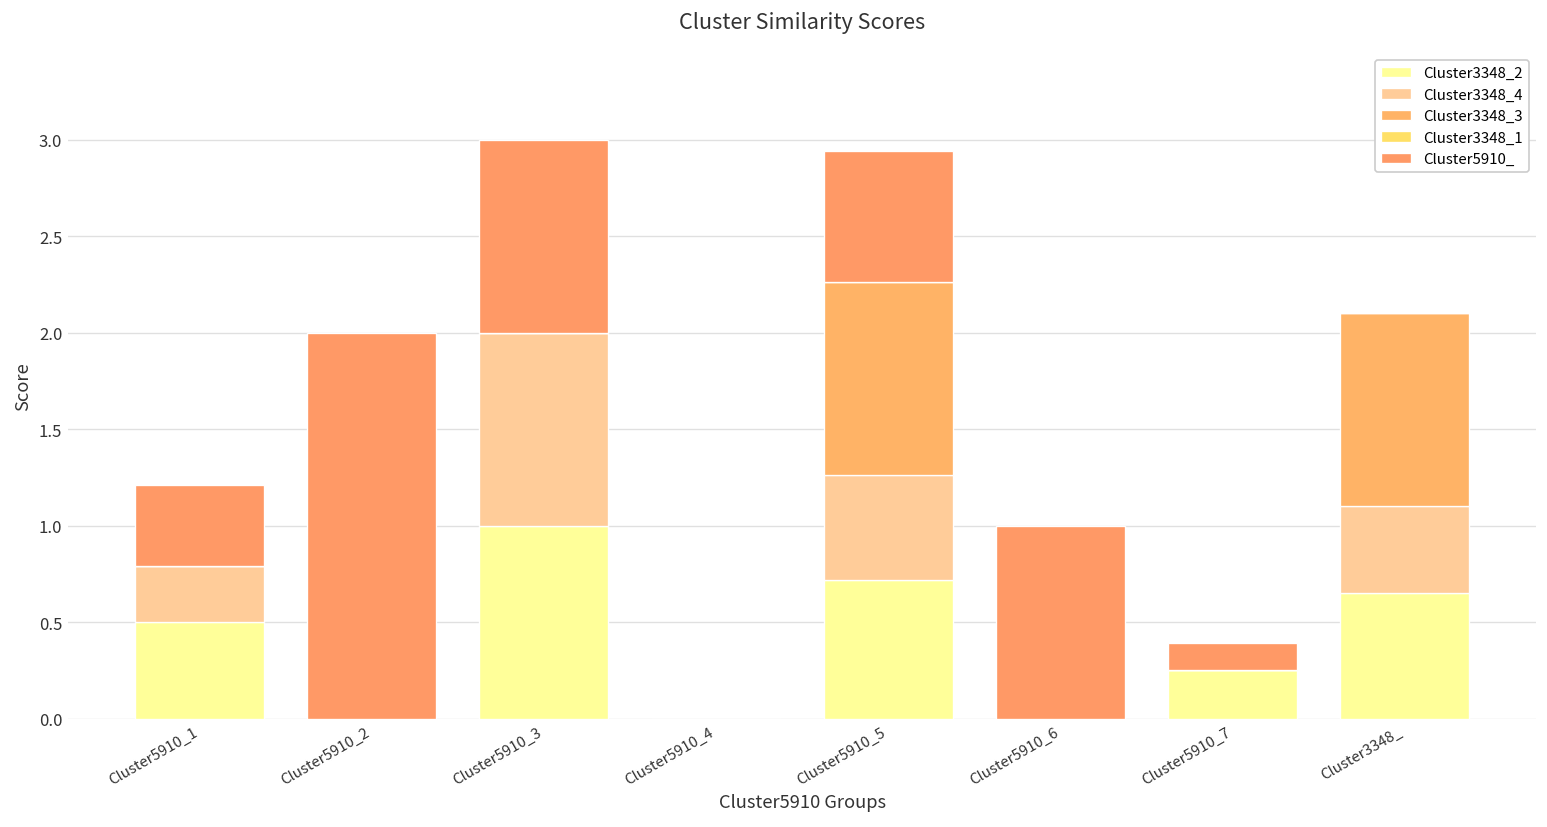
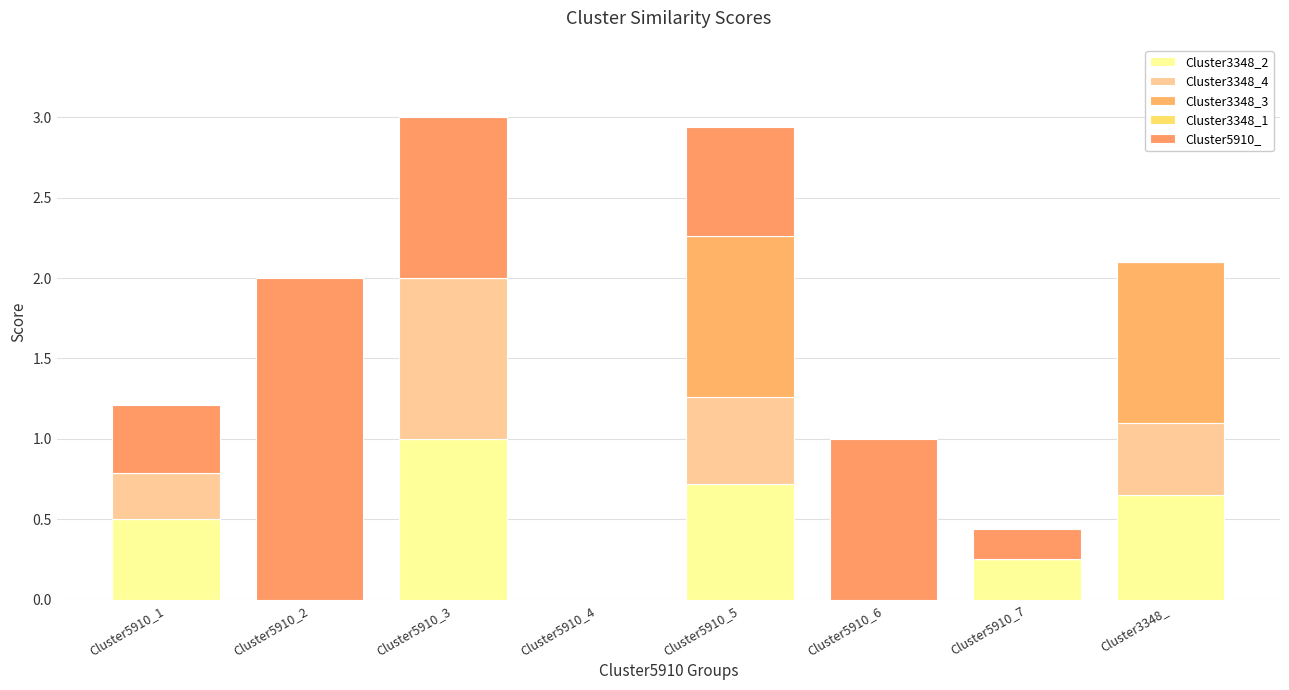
Cluster5910_, Cluster5910_7: 0.14 -> 0.19
